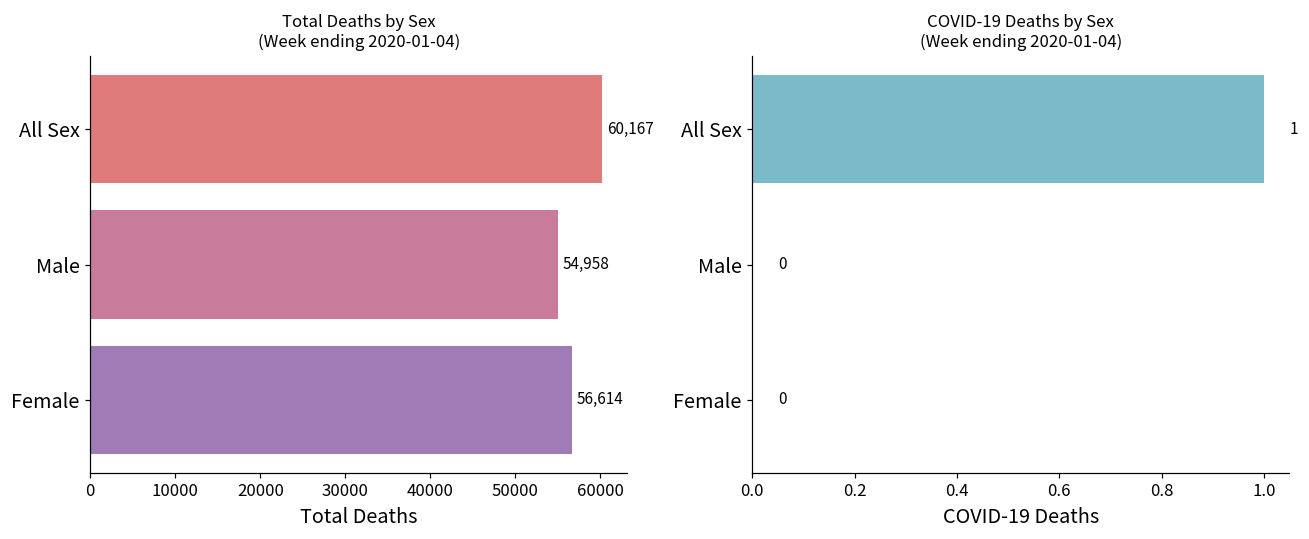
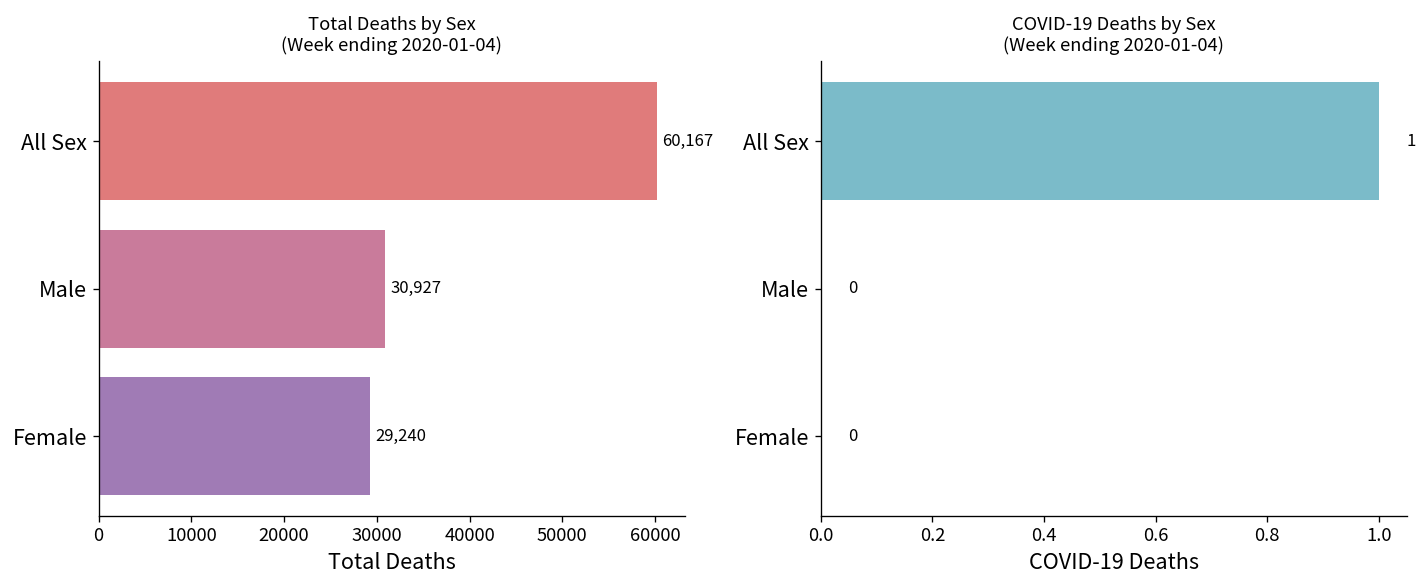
Total Deaths by Sex (Week ending 2020-01-04), Male: 54,958 -> 30,927
Total Deaths by Sex (Week ending 2020-01-04), Female: 56,614 -> 29,240
